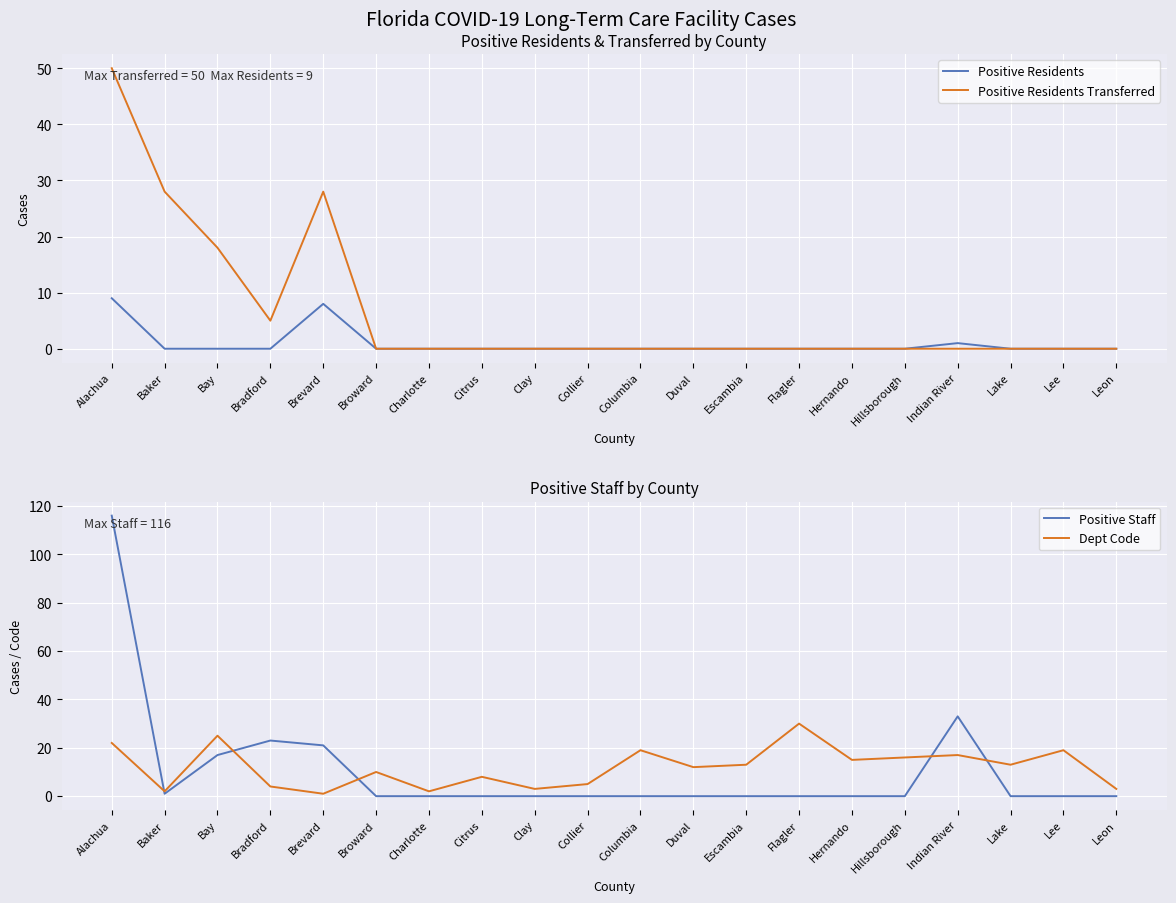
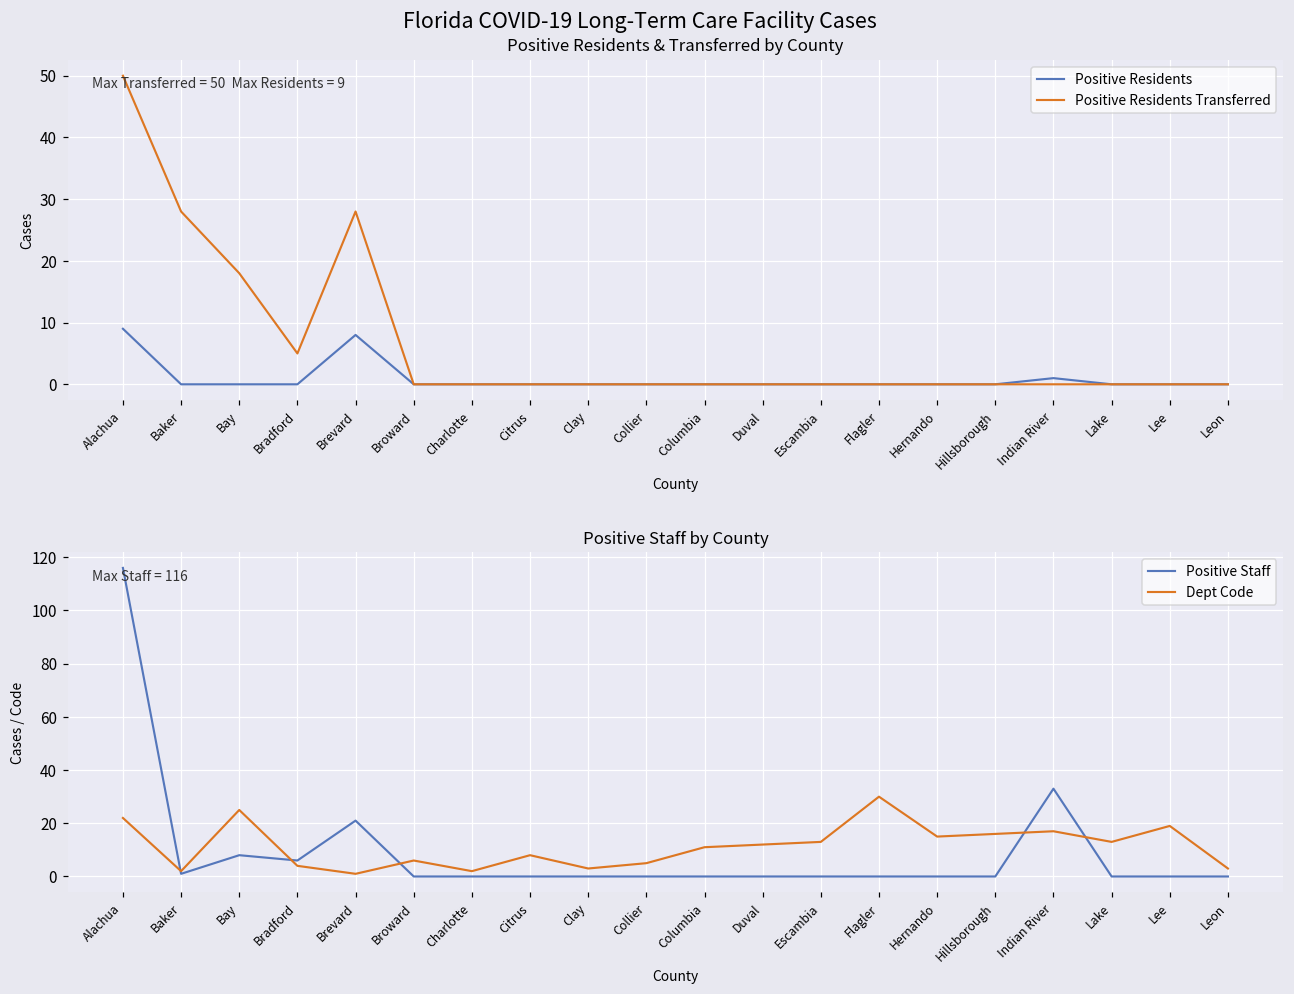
Positive Staff by County, Positive Staff, Bay: 17 -> 8
Positive Staff by County, Positive Staff, Bradford: 23 -> 6
Positive Staff by County, Dept Code, Broward: 10 -> 6
Positive Staff by County, Dept Code, Columbia: 19 -> 11
